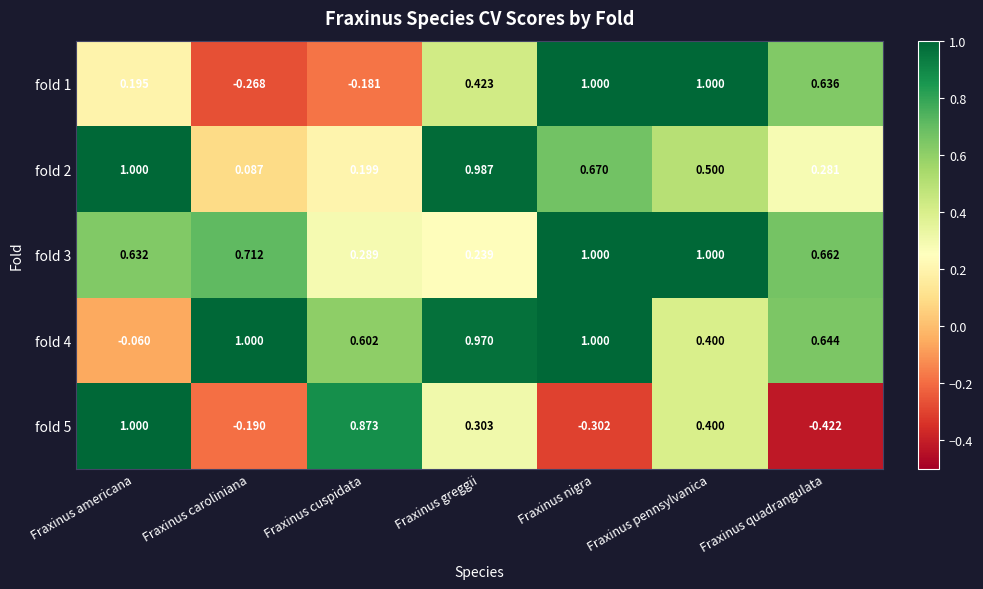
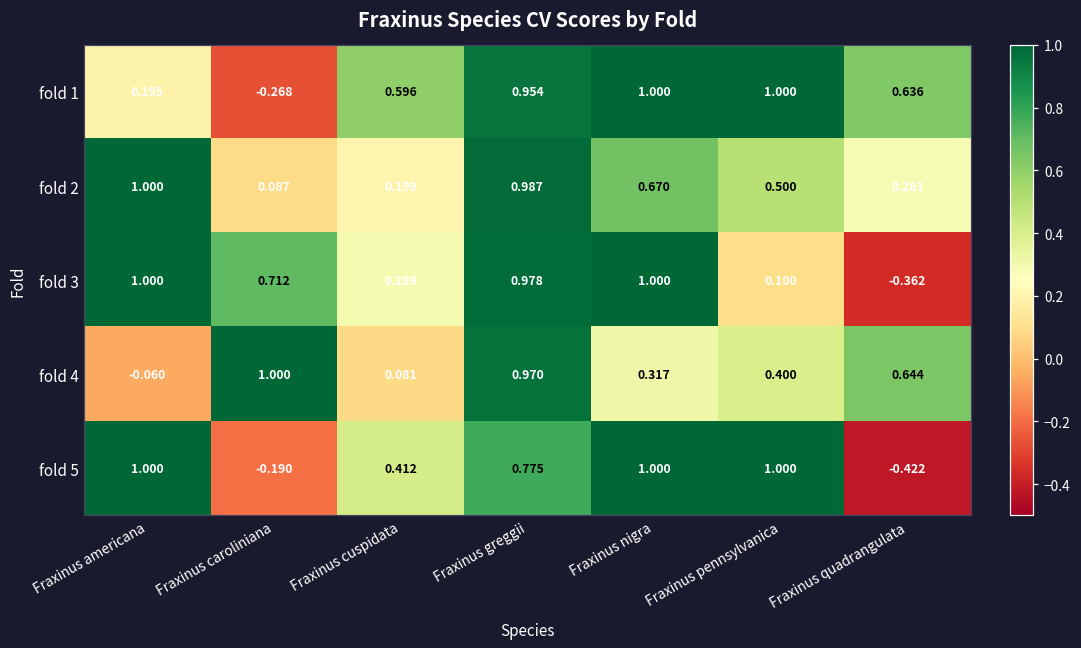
fold 1, Fraxinus cuspidata: -0.181 -> 0.596
fold 1, Fraxinus greggii: 0.423 -> 0.954
fold 3, Fraxinus americana: 0.632 -> 1.000
fold 3, Fraxinus greggii: 0.239 -> 0.978
fold 3, Fraxinus pennsylvanica: 1.000 -> 0.100
fold 3, Fraxinus quadrangulata: 0.662 -> -0.362
fold 4, Fraxinus cuspidata: 0.602 -> 0.081
fold 4, Fraxinus nigra: 1.000 -> 0.317
fold 5, Fraxinus cuspidata: 0.873 -> 0.412
fold 5, Fraxinus greggii: 0.303 -> 0.775
fold 5, Fraxinus nigra: -0.302 -> 1.000
fold 5, Fraxinus pennsylvanica: 0.400 -> 1.000
